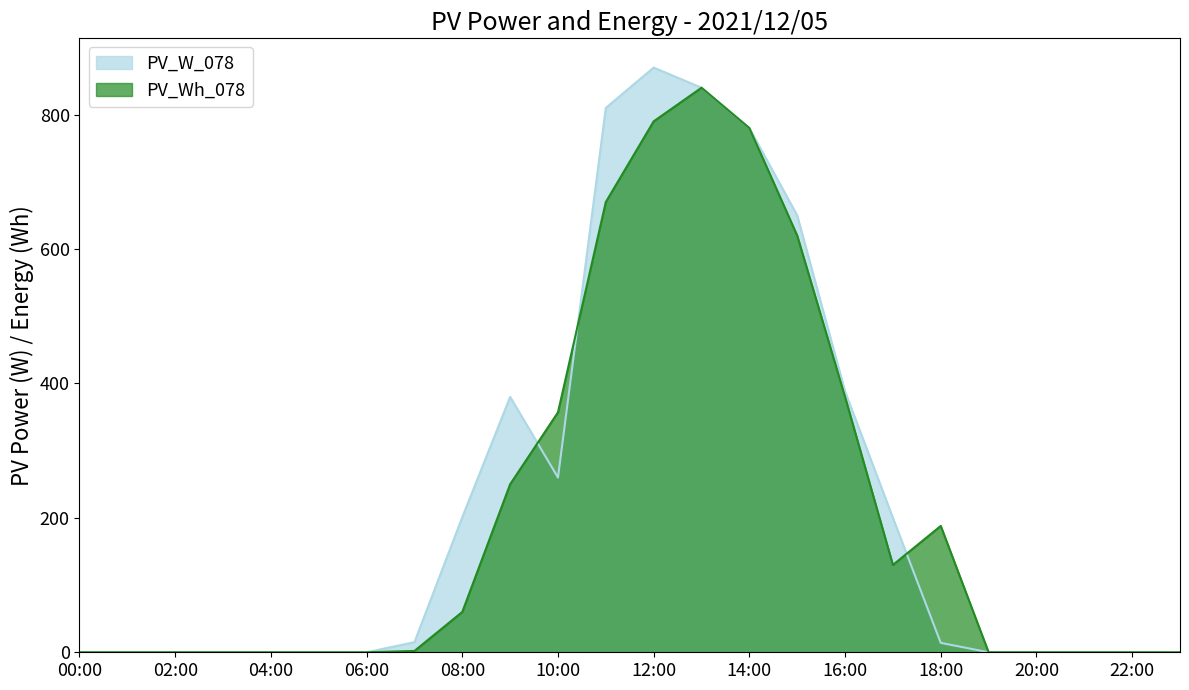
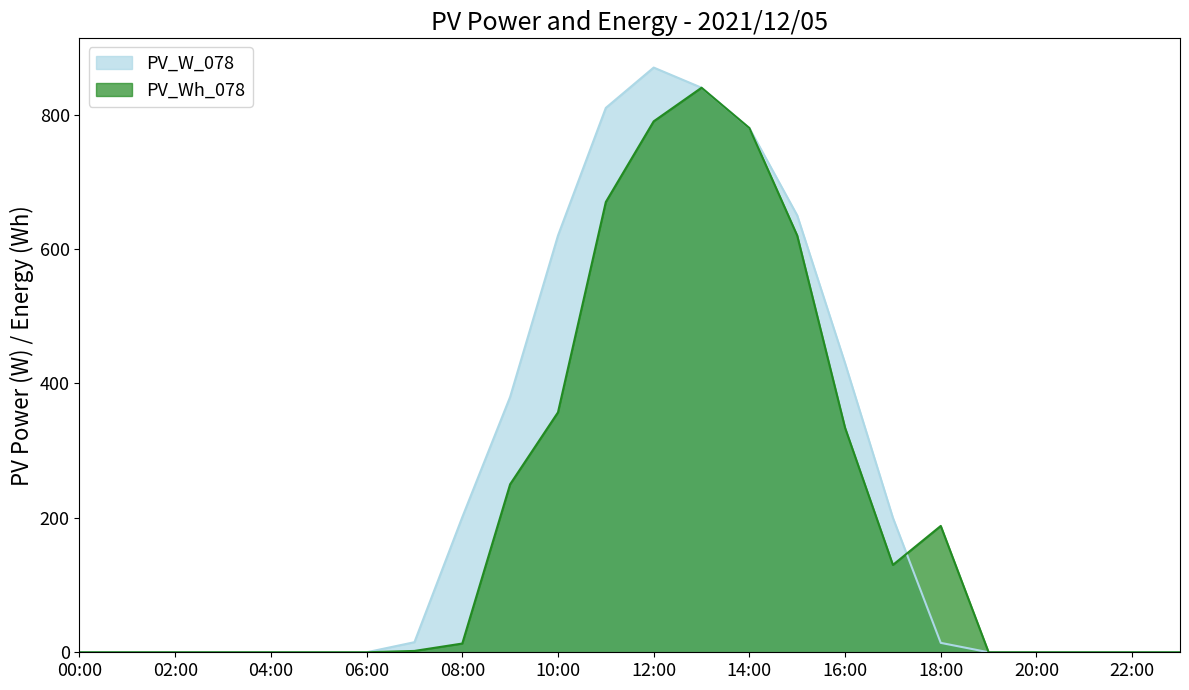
PV_Wh_078, 08:00: 60 -> 10
PV_W_078, 10:00: 260 -> 620
PV_W_078, 16:00: 390 -> 430
PV_Wh_078, 16:00: 380 -> 330
